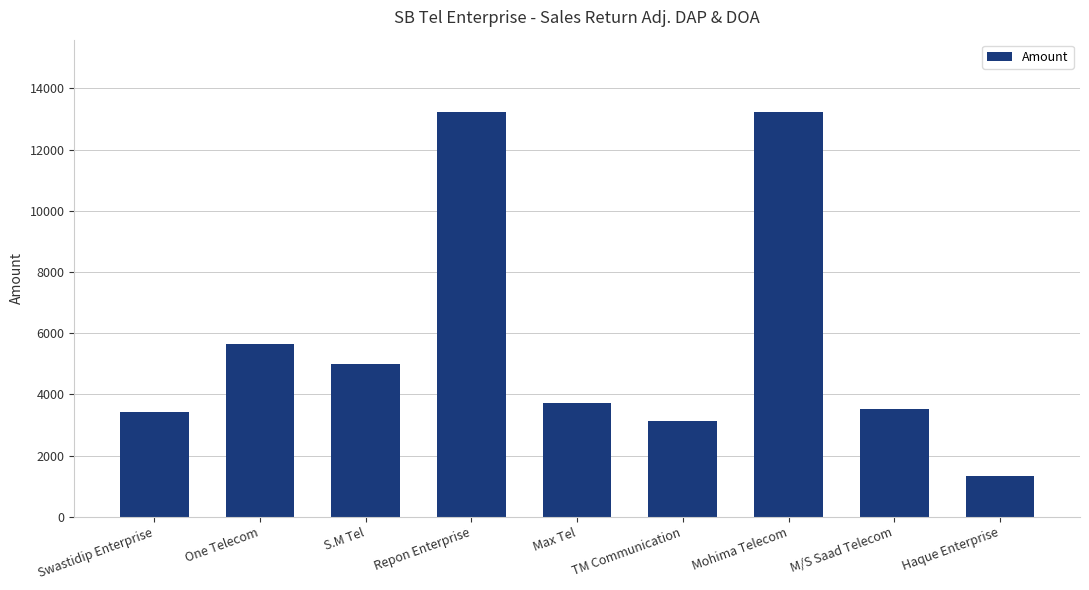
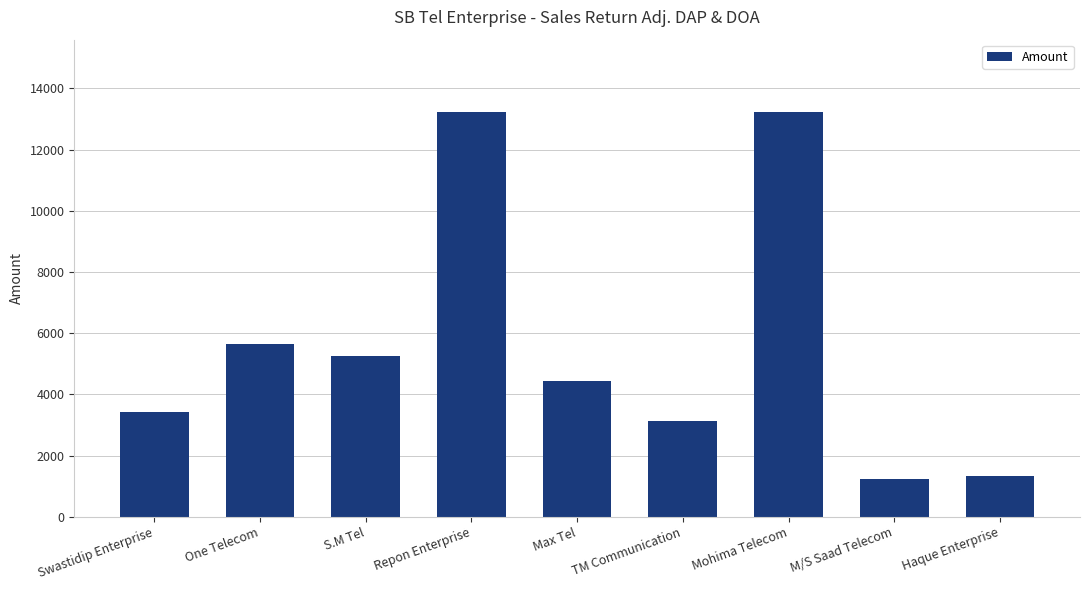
S.M Tel: 5000 -> 5300
Max Tel: 3700 -> 4400
M/S Saad Telecom: 3500 -> 1200
